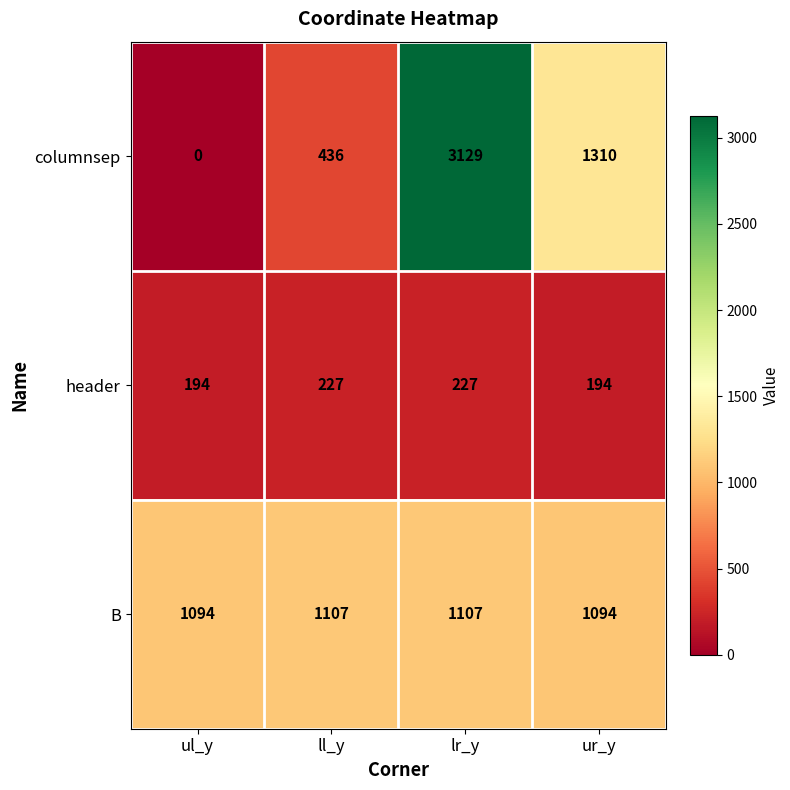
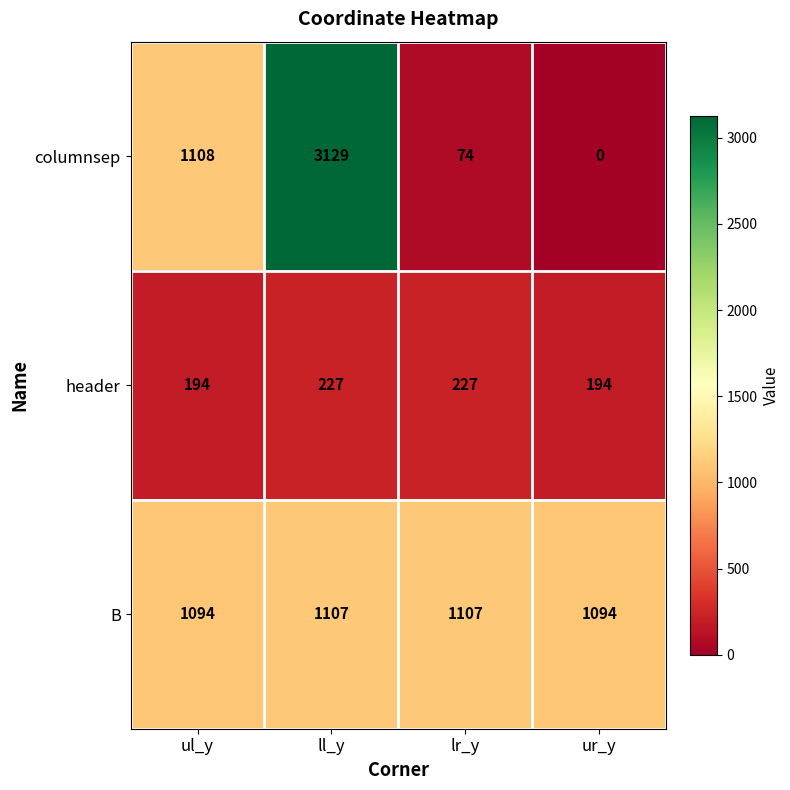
columnsep, ul_y: 0 -> 1108
columnsep, ll_y: 436 -> 3129
columnsep, lr_y: 3129 -> 74
columnsep, ur_y: 1310 -> 0
